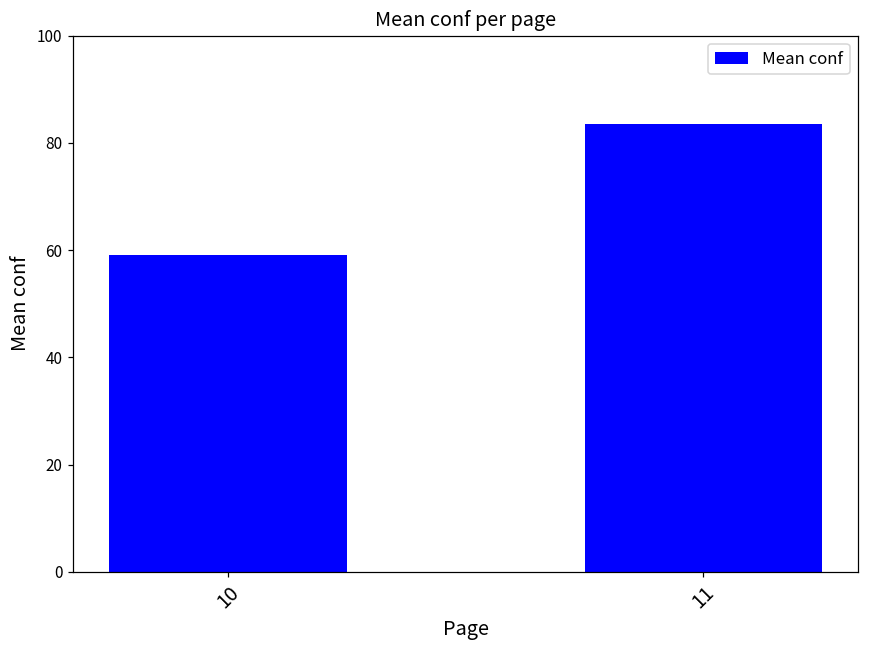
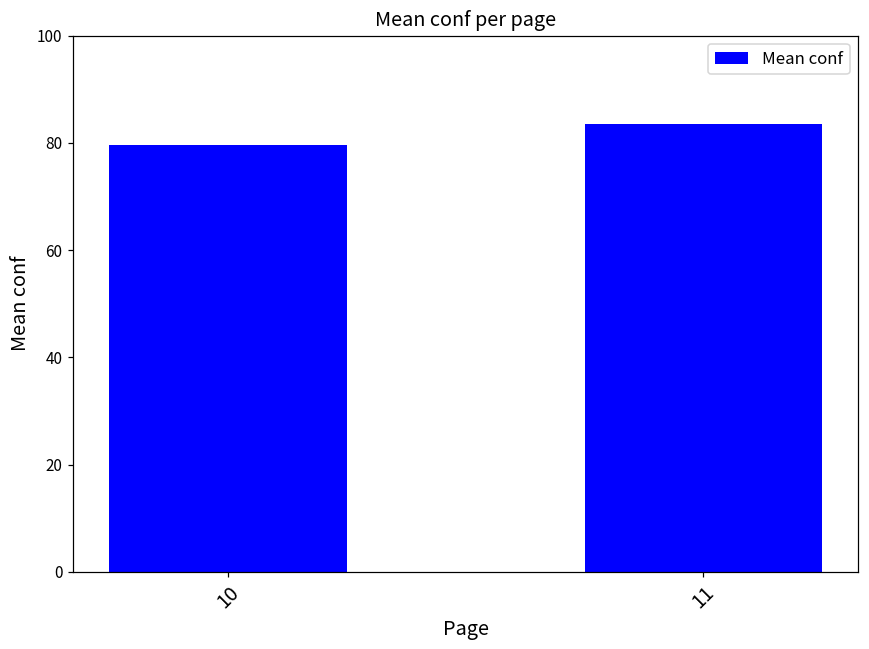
10: 59 -> 80
